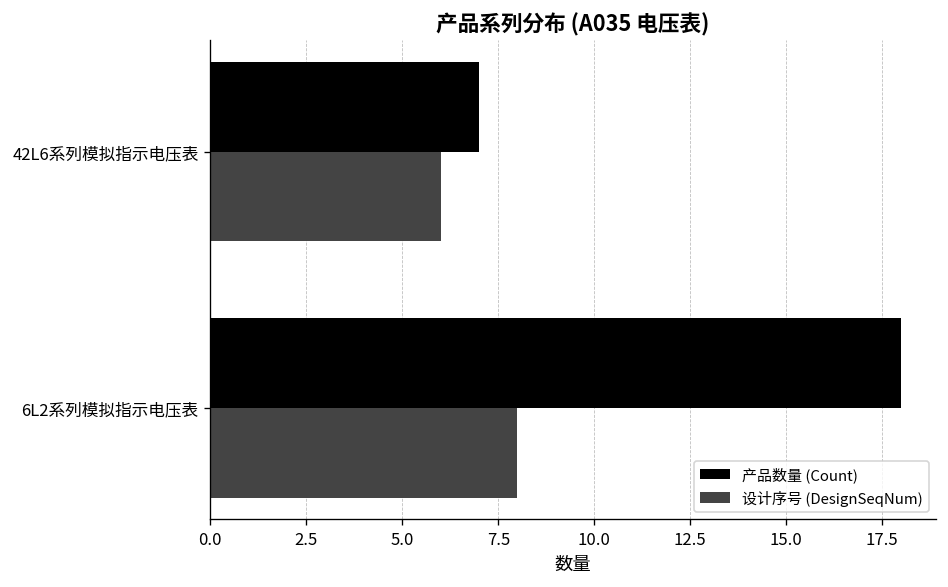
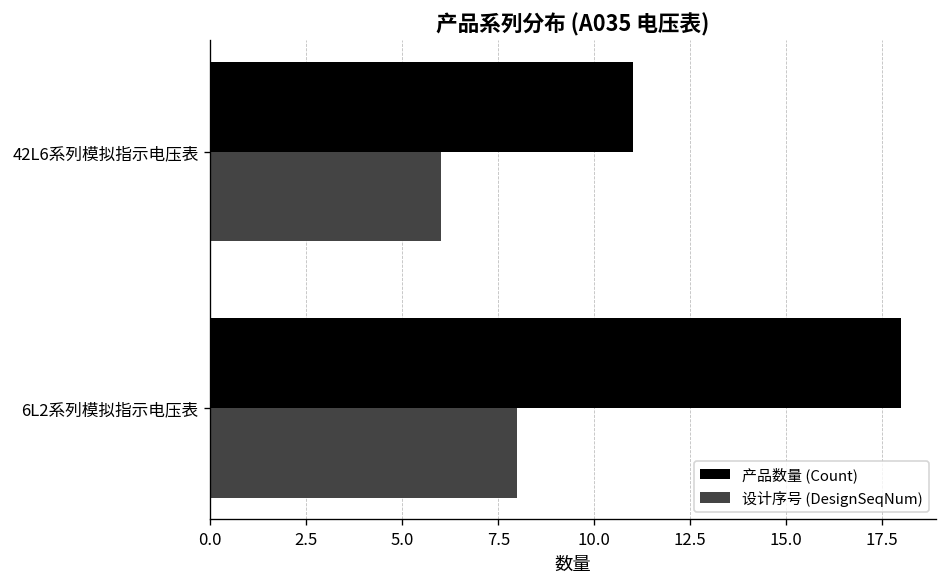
产品数量 (Count), 42L6系列模拟指示电压表: 7 -> 11
